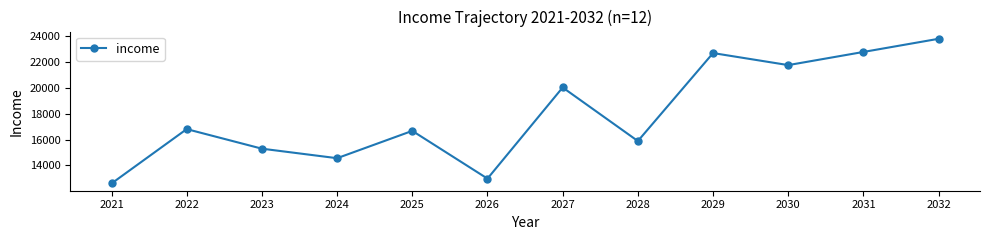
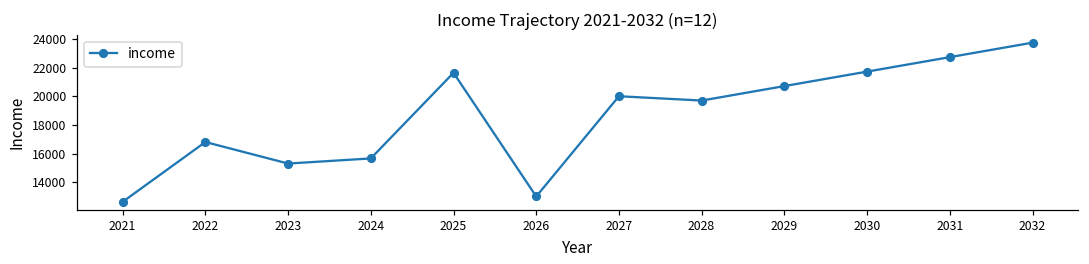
2024: 14600 -> 15700
2025: 16700 -> 21700
2028: 15900 -> 19700
2029: 22700 -> 20700
